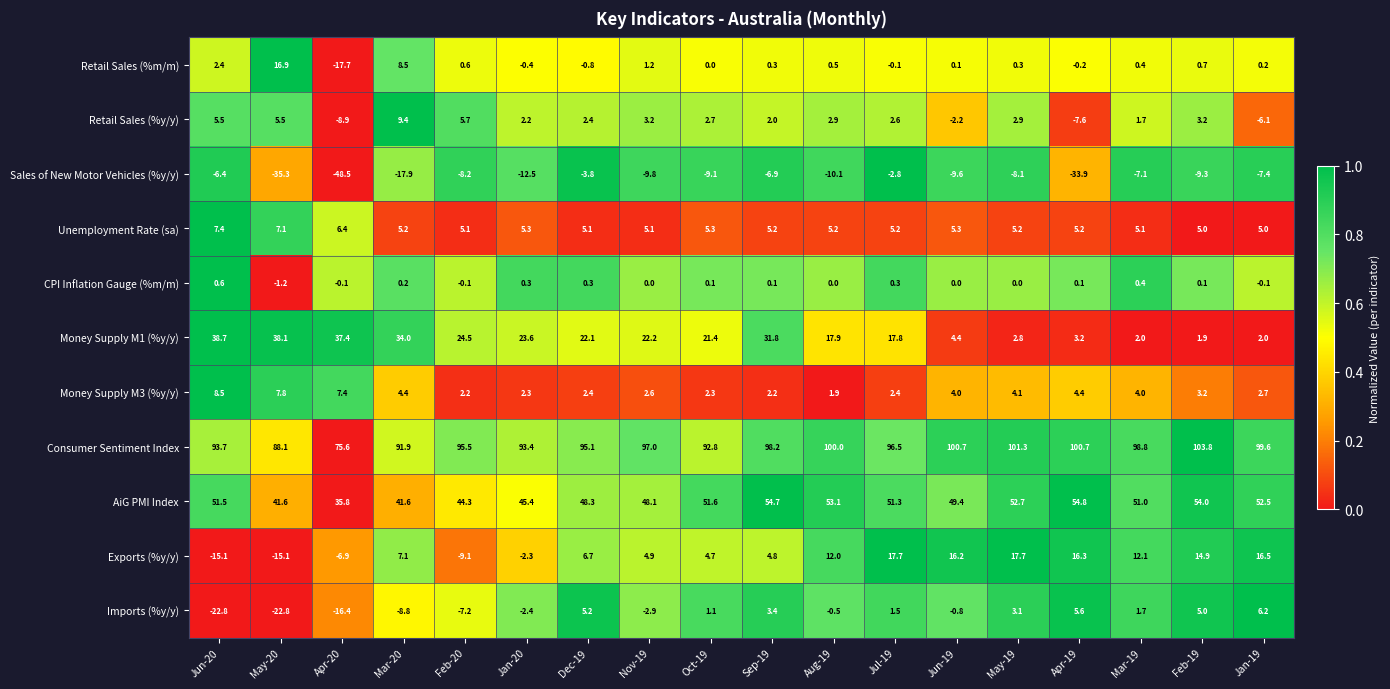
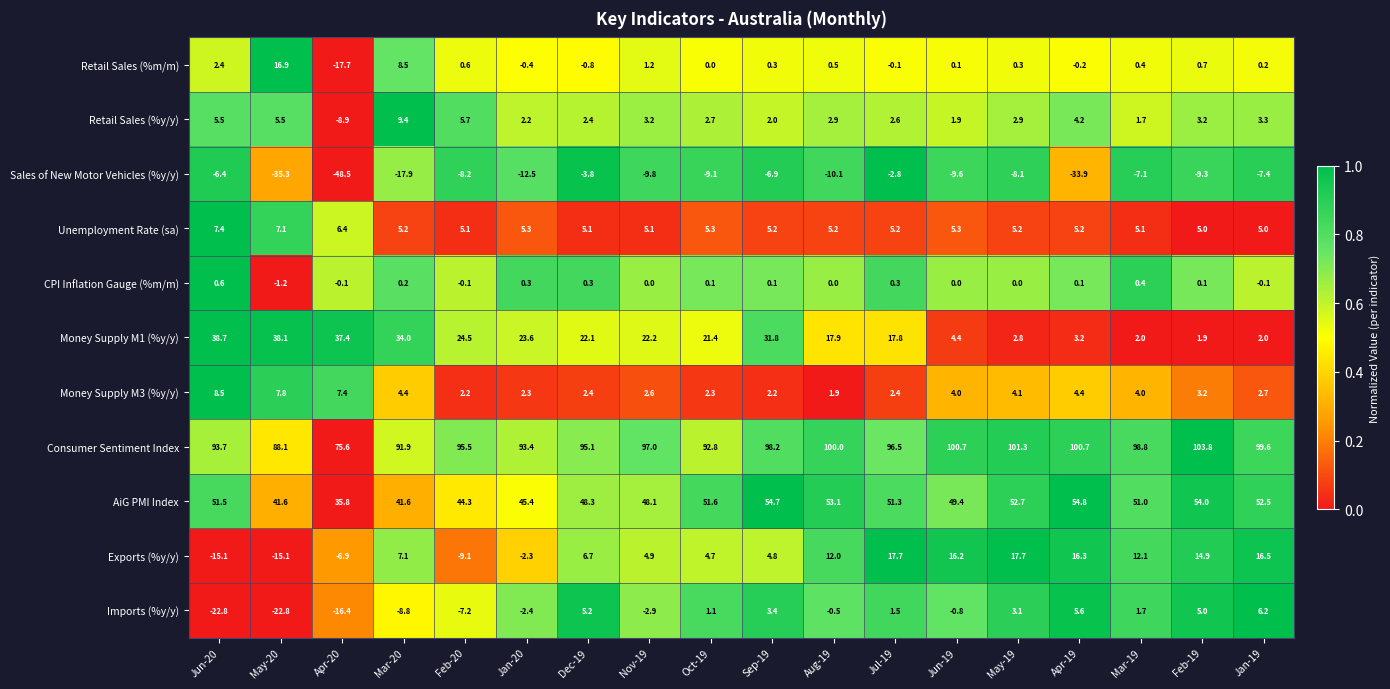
Retail Sales (%y/y), Jun-19: -2.2 -> 1.9
Retail Sales (%y/y), Apr-19: -7.6 -> 4.2
Retail Sales (%y/y), Jan-19: -6.1 -> 3.3
